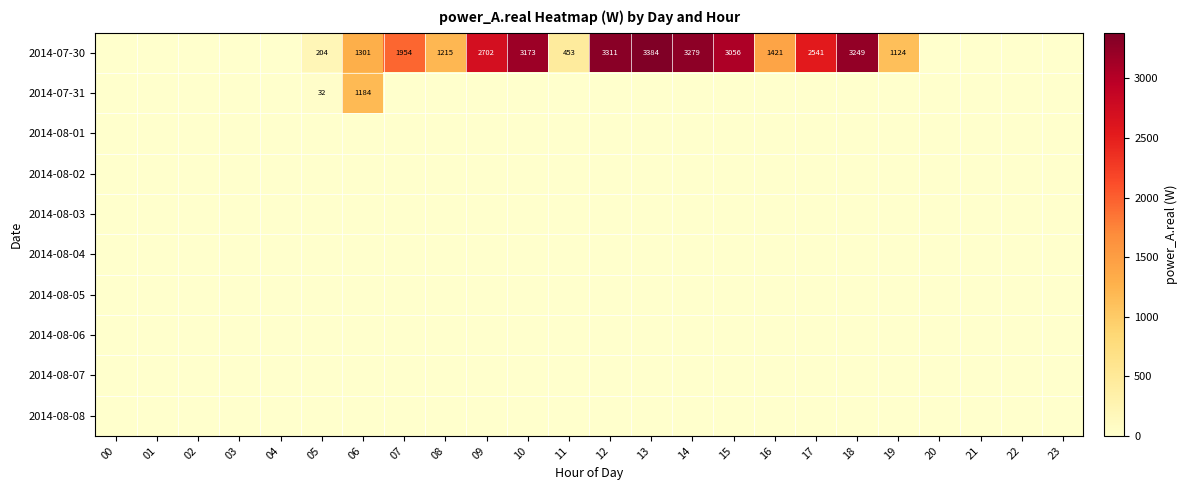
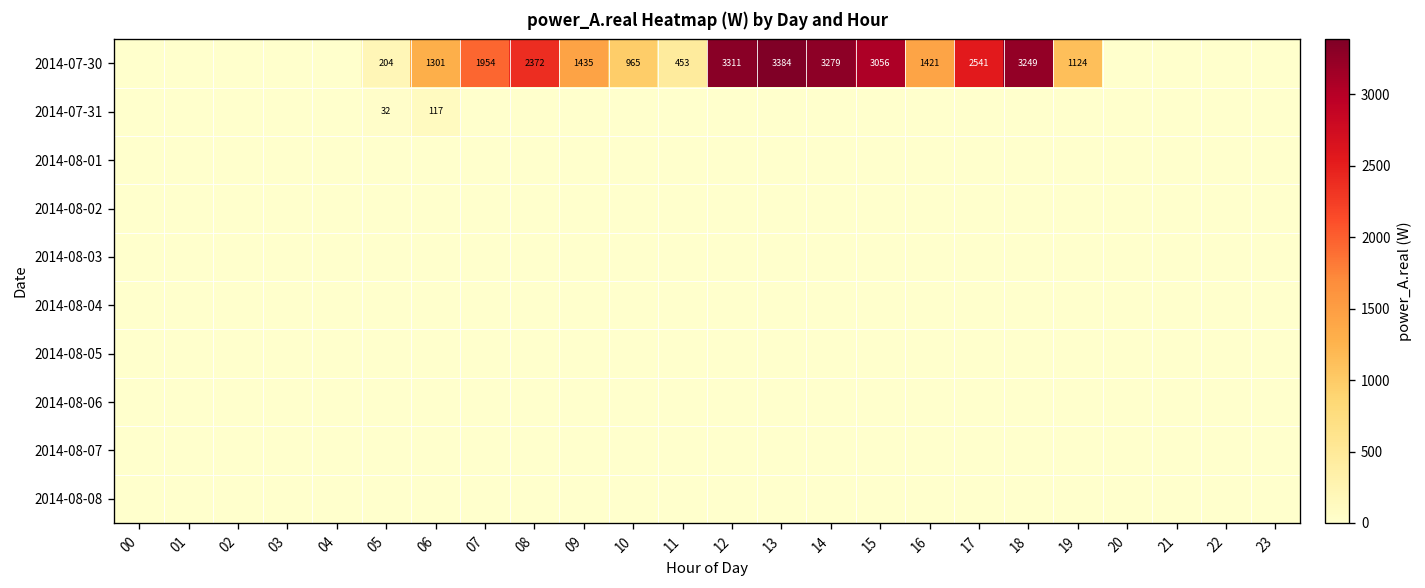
2014-07-30, 08: 1215 -> 2372
2014-07-30, 09: 2702 -> 1435
2014-07-30, 10: 3173 -> 965
2014-07-31, 06: 1184 -> 117
